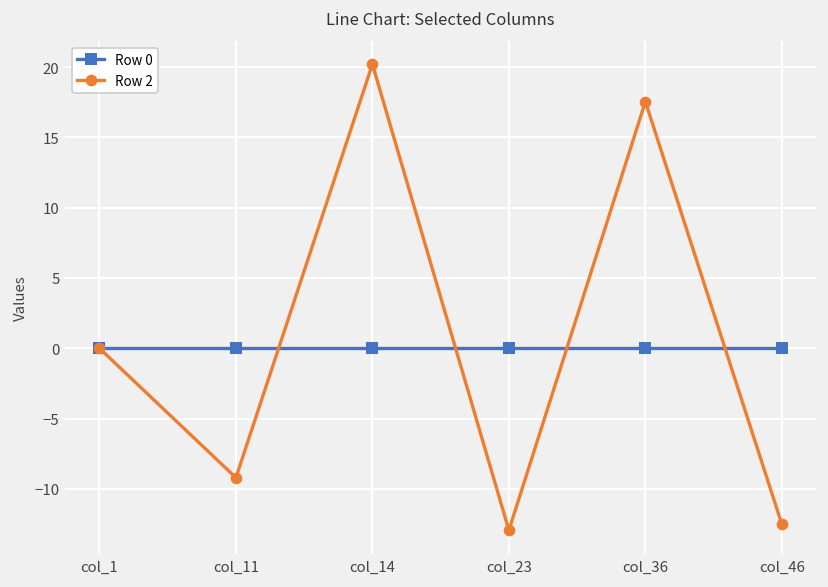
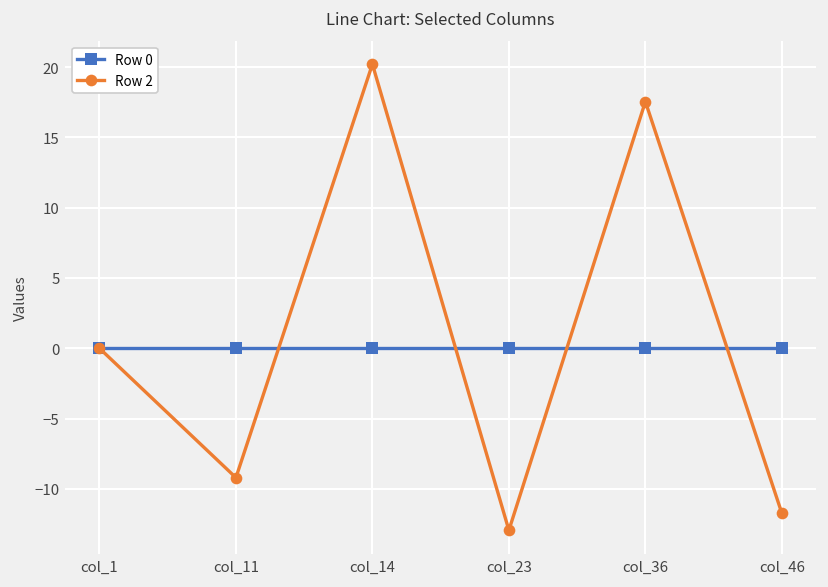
Row 2, col_46: -12.5 -> -11.7
